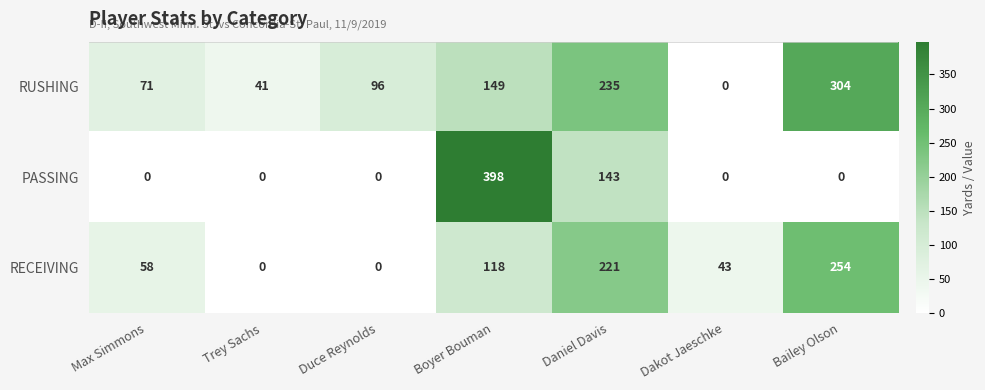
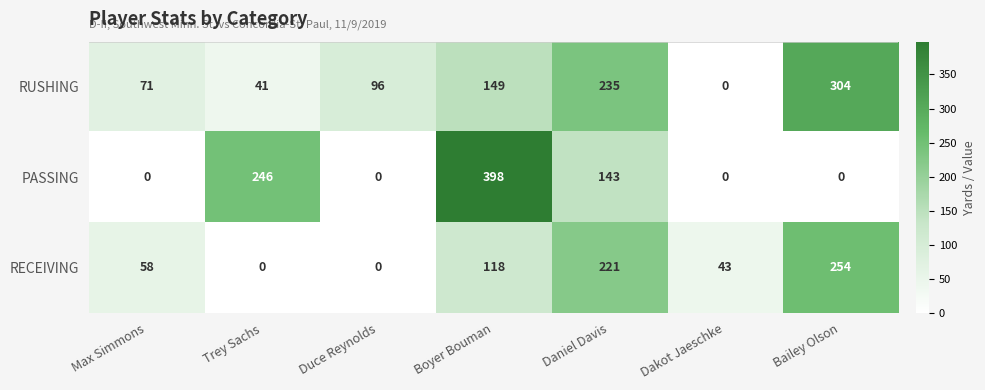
PASSING, Trey Sachs: 0 -> 246
